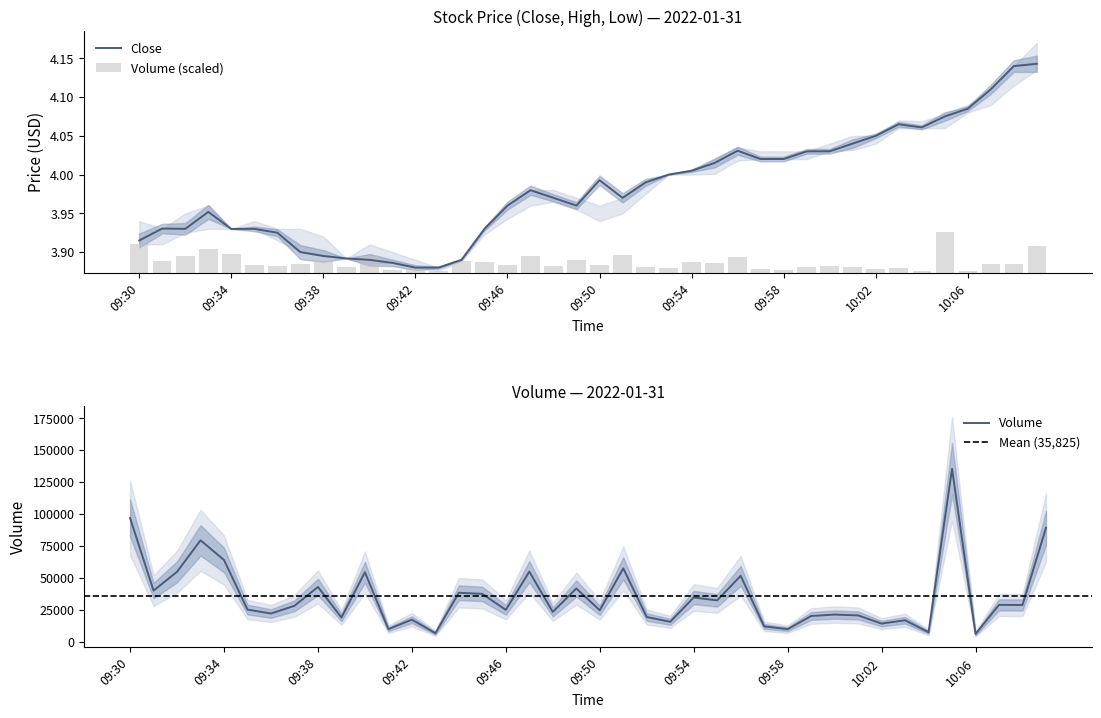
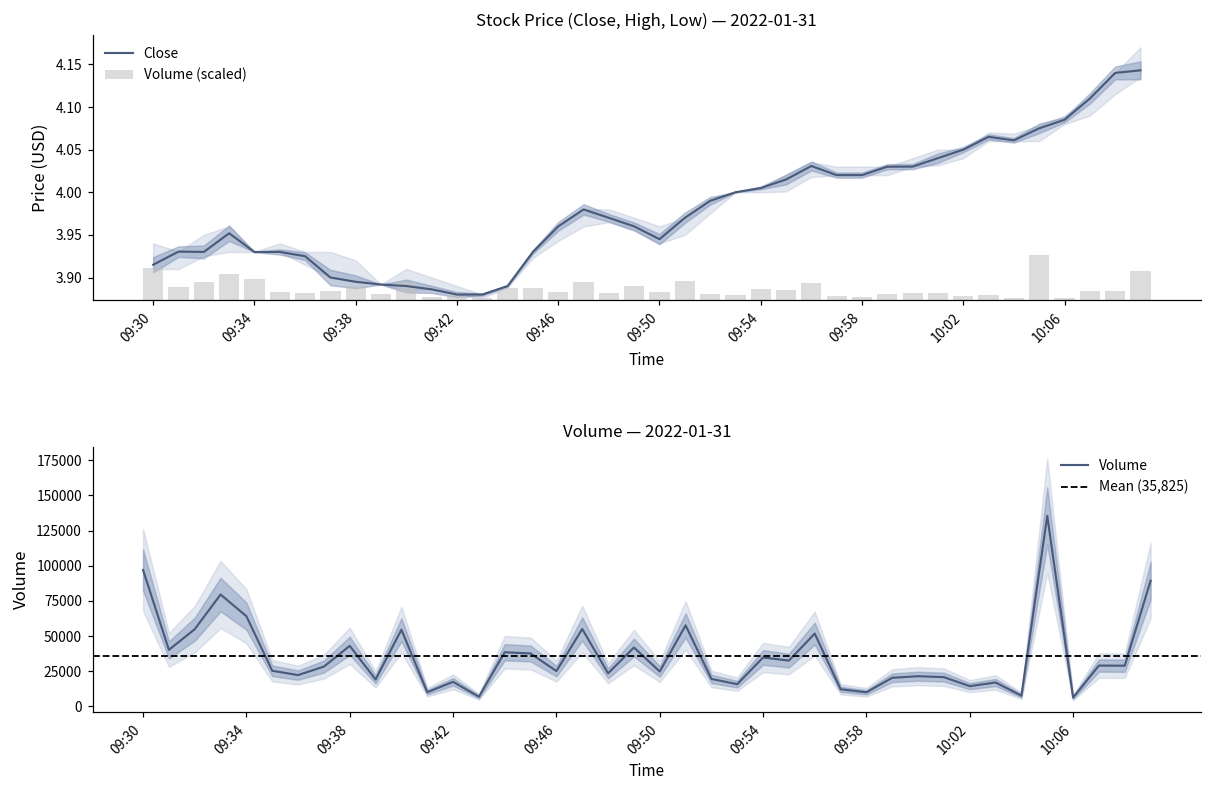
Stock Price (Close, High, Low) — 2022-01-31, Close, 09:50: 3.99 -> 3.94
